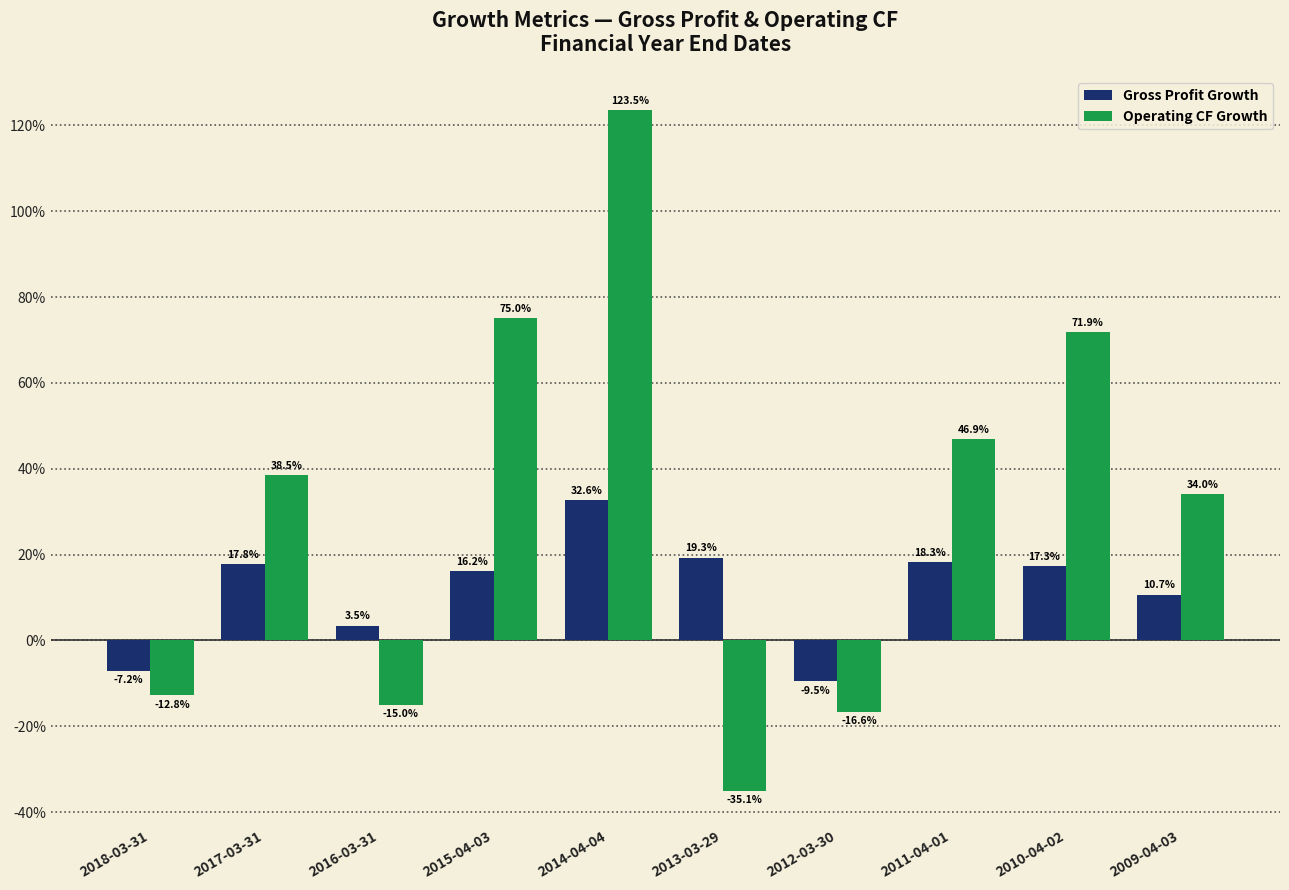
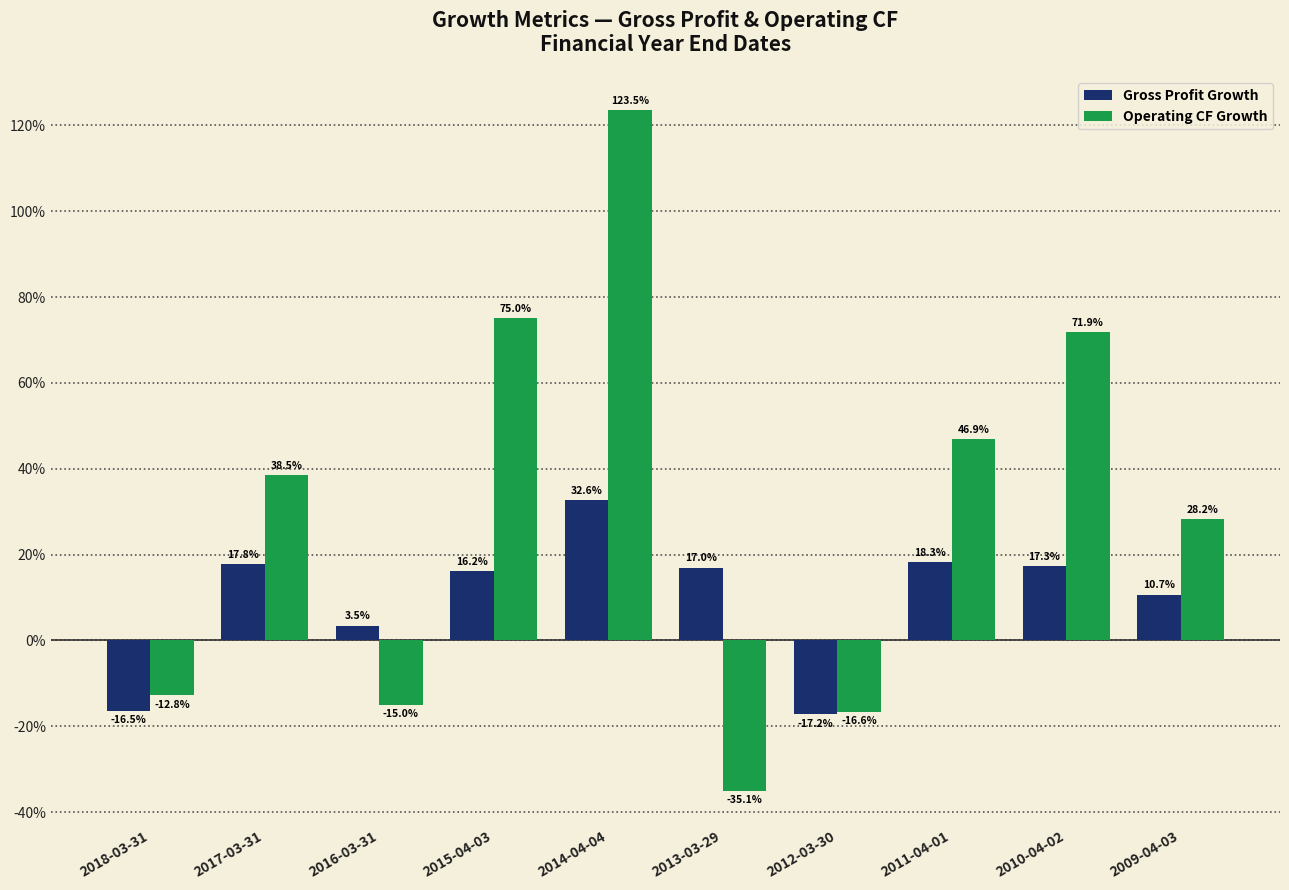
Gross Profit Growth, 2018-03-31: -7.2% -> -16.5%
Gross Profit Growth, 2013-03-29: 19.3% -> 17.0%
Gross Profit Growth, 2012-03-30: -9.5% -> -17.2%
Operating CF Growth, 2009-04-03: 34.0% -> 28.2%
